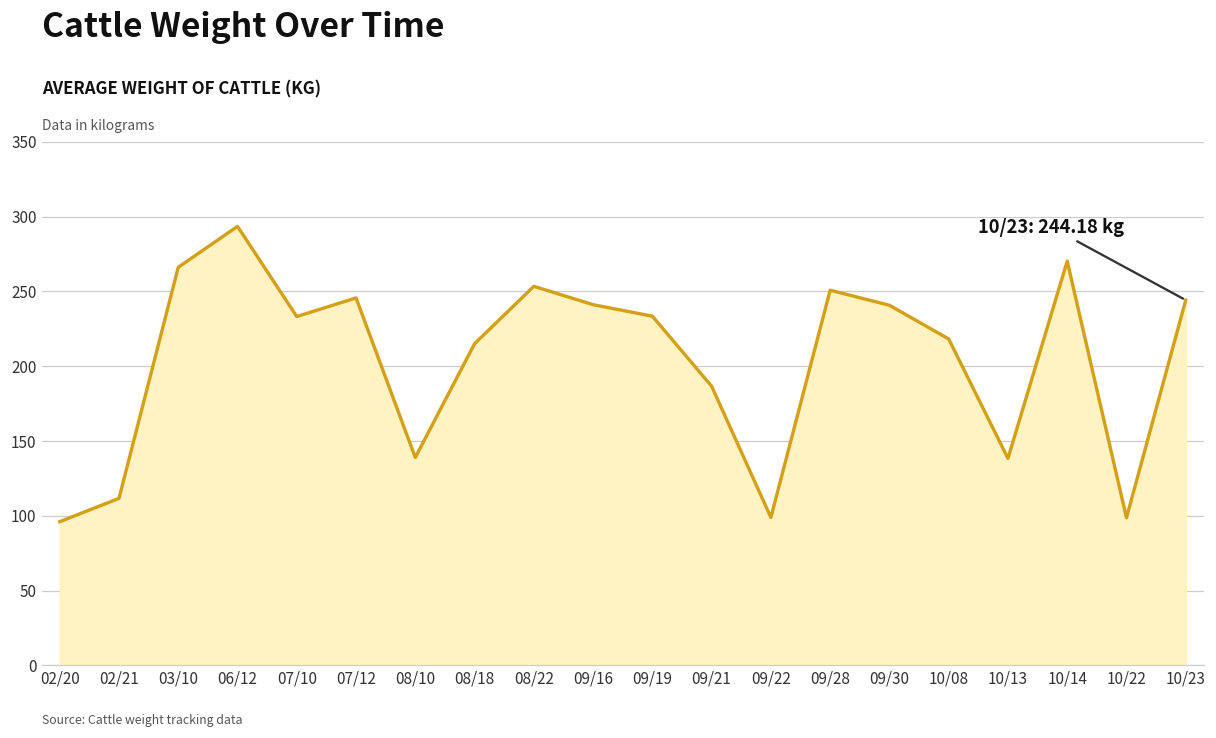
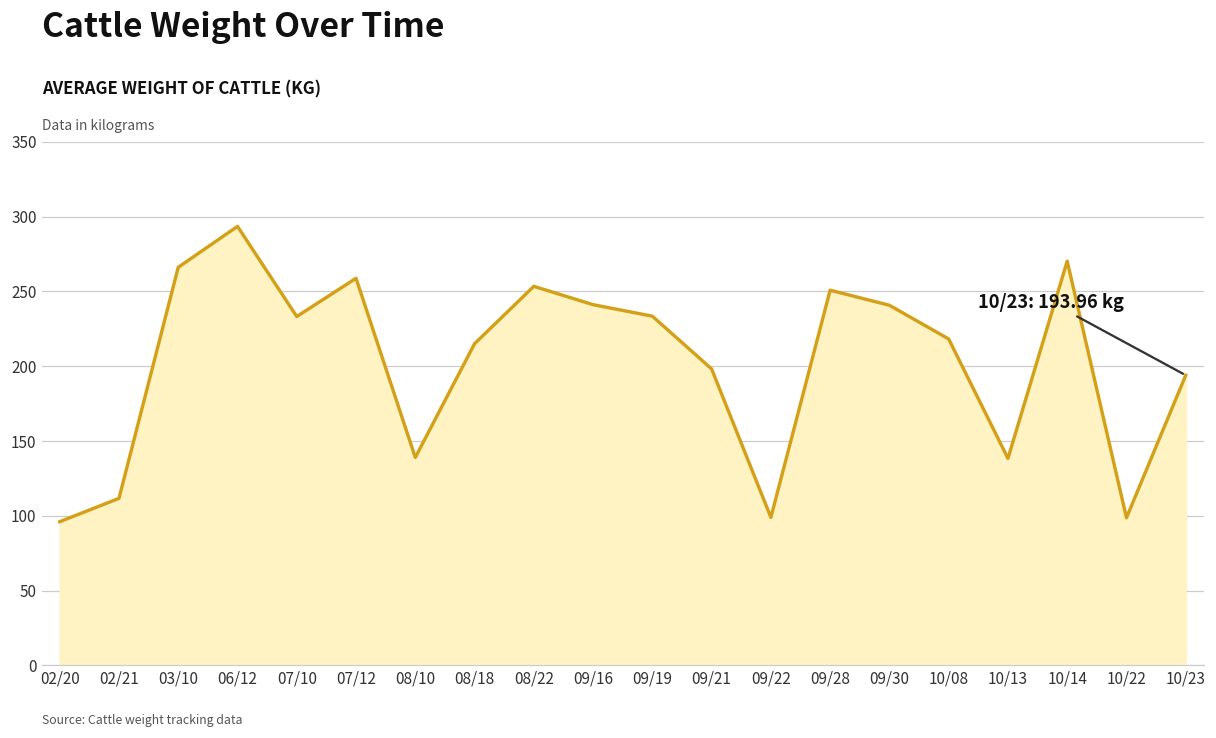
07/12: 246 -> 259
09/21: 187 -> 198
10/23: 244.18 -> 193.96
